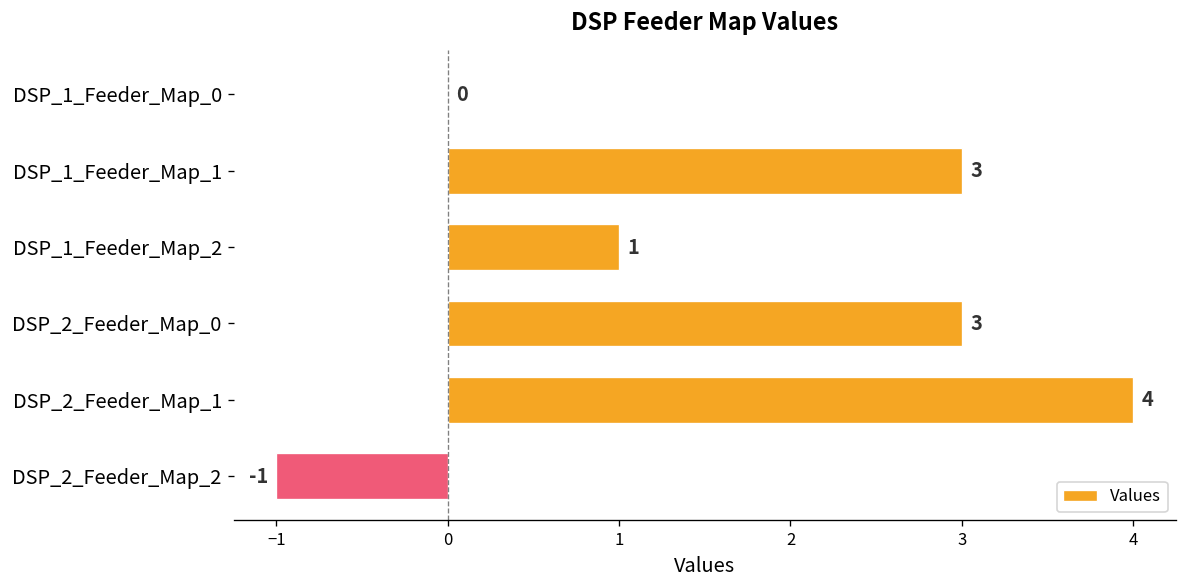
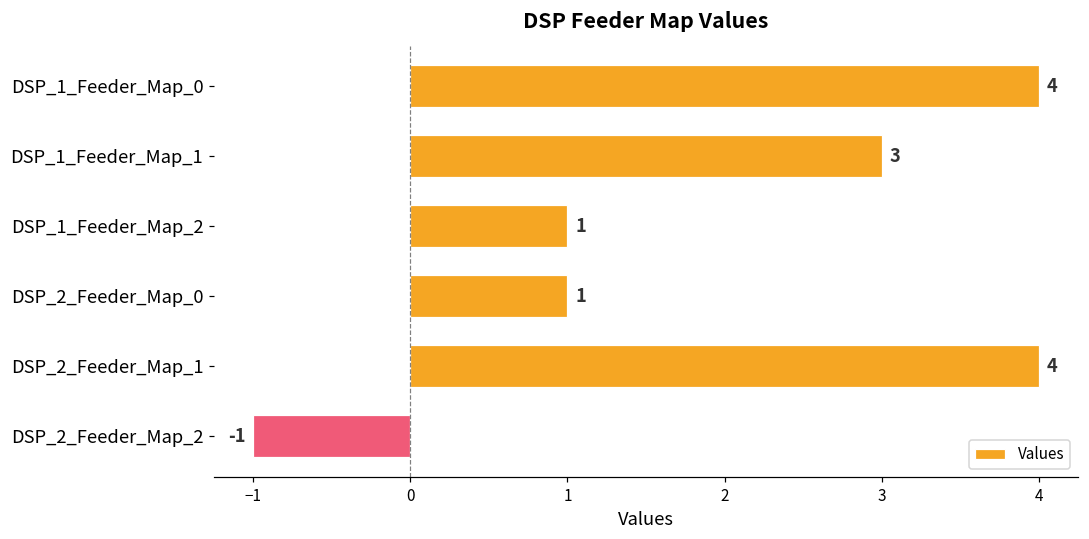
DSP_1_Feeder_Map_0: 0 -> 4
DSP_2_Feeder_Map_0: 3 -> 1
